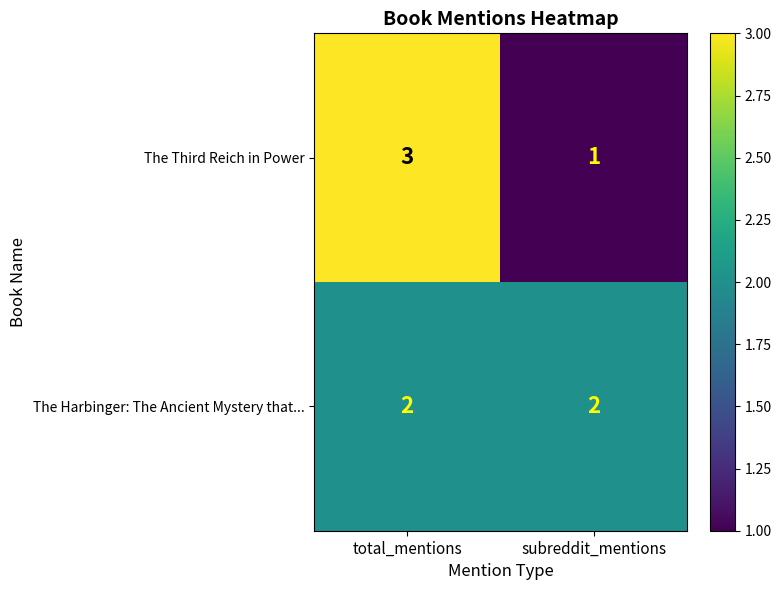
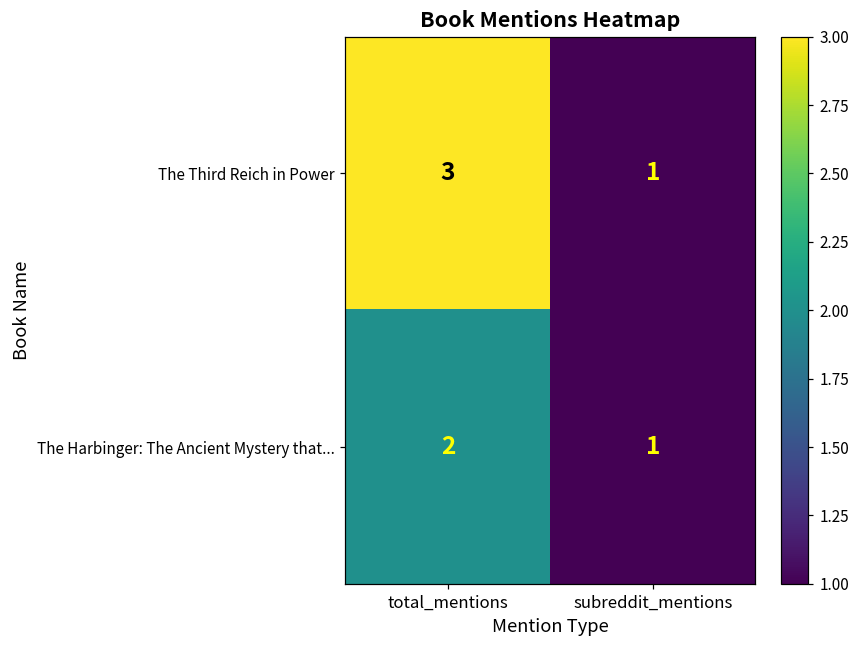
The Harbinger: The Ancient Mystery that..., subreddit_mentions: 2 -> 1
